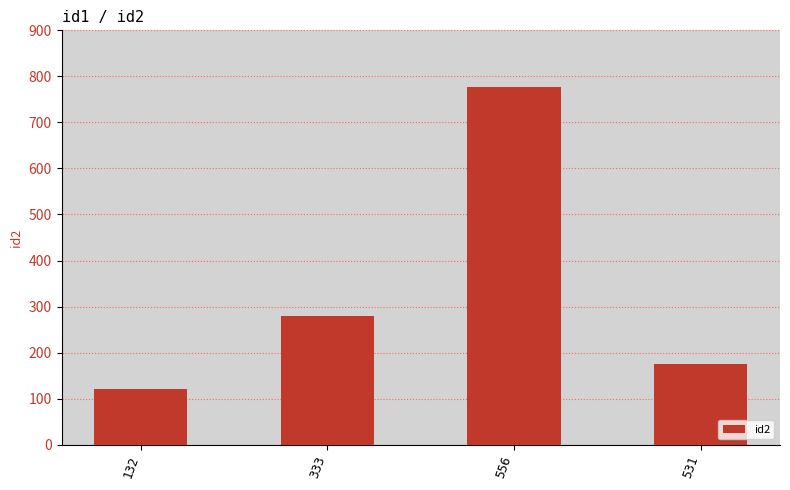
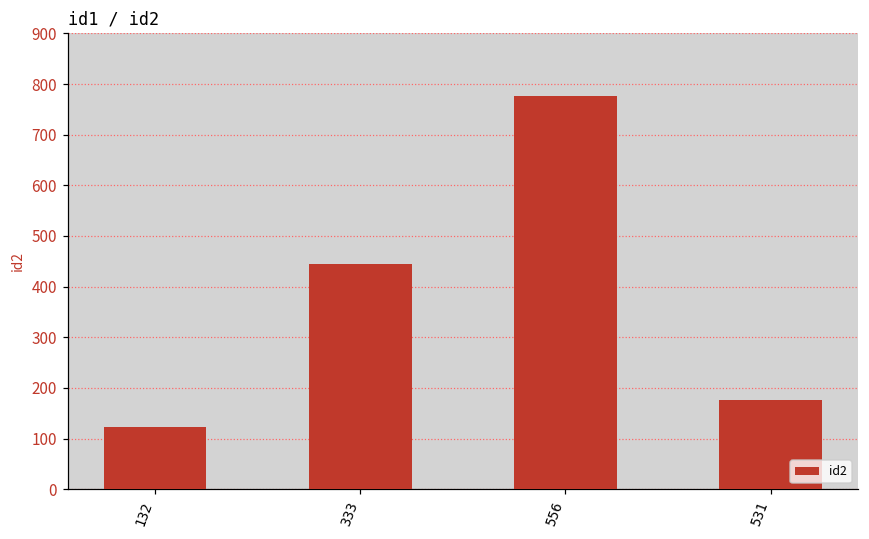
333: 280 -> 440
